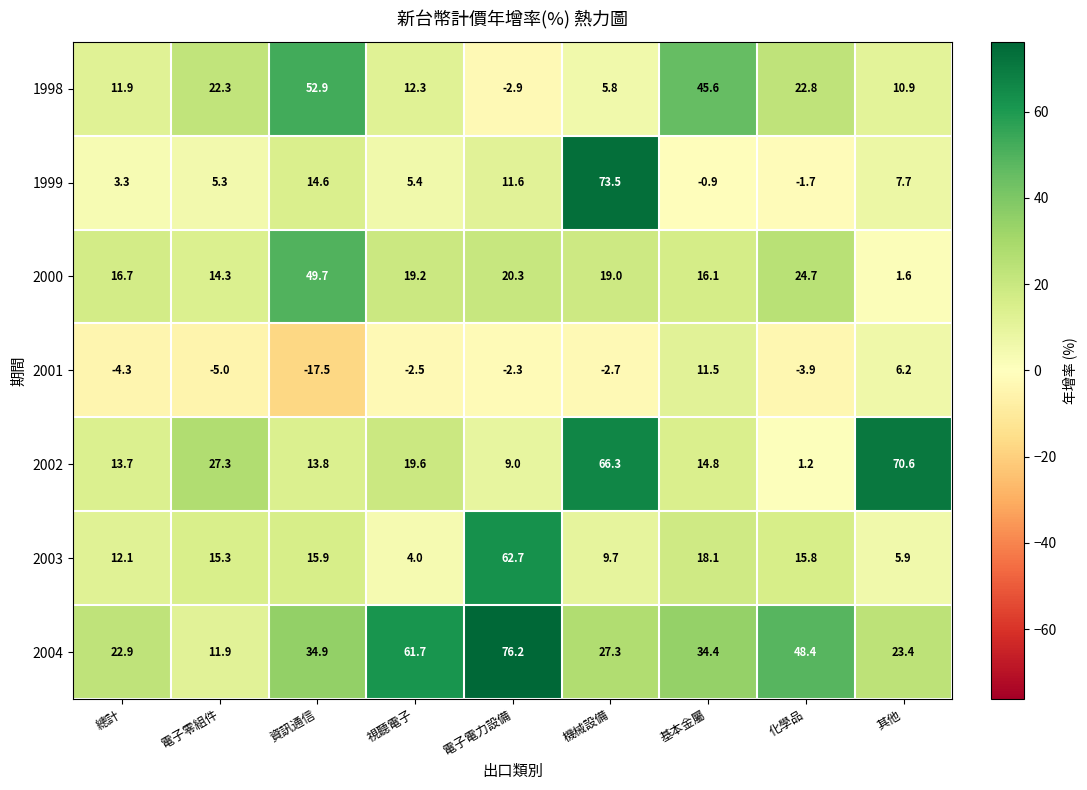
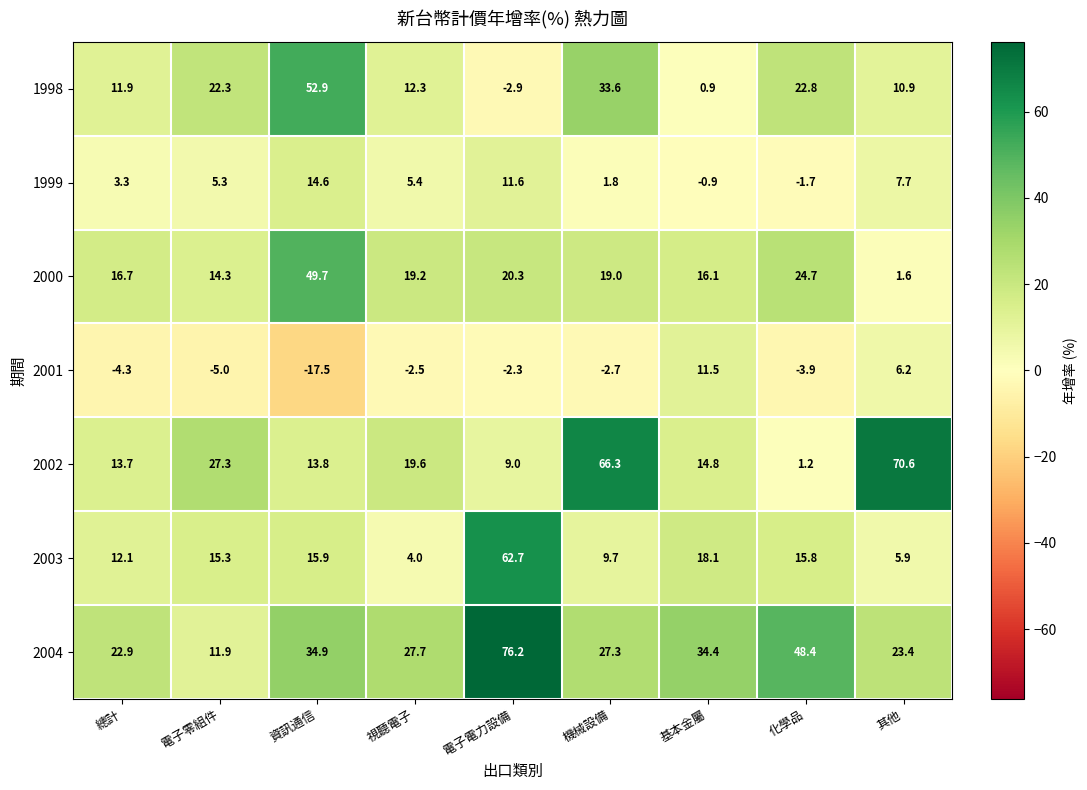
1998, 機械設備: 5.8 -> 33.6
1998, 基本金屬: 45.6 -> 0.9
1999, 機械設備: 73.5 -> 1.8
2004, 視聽電子: 61.7 -> 27.7
